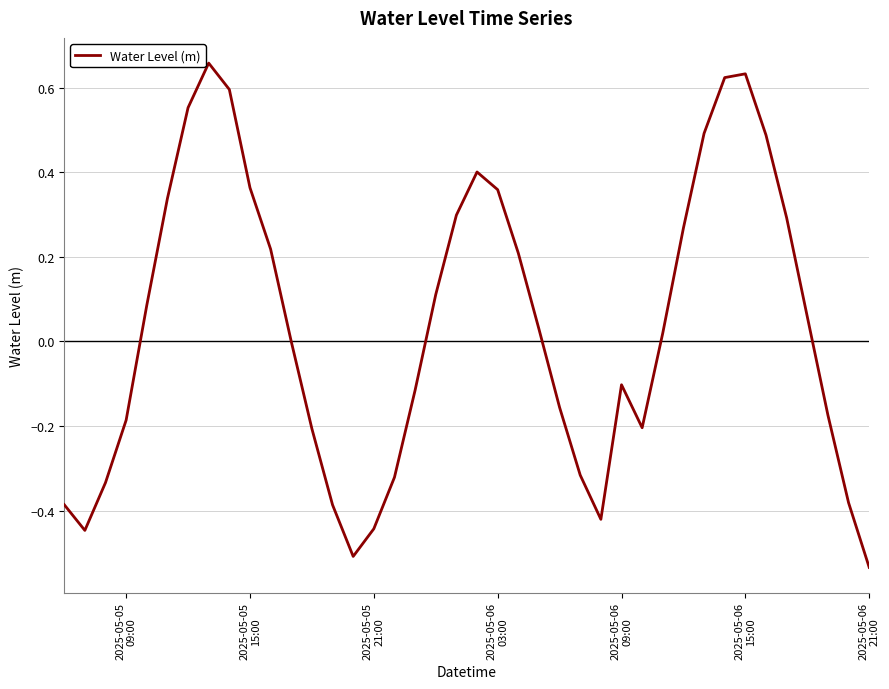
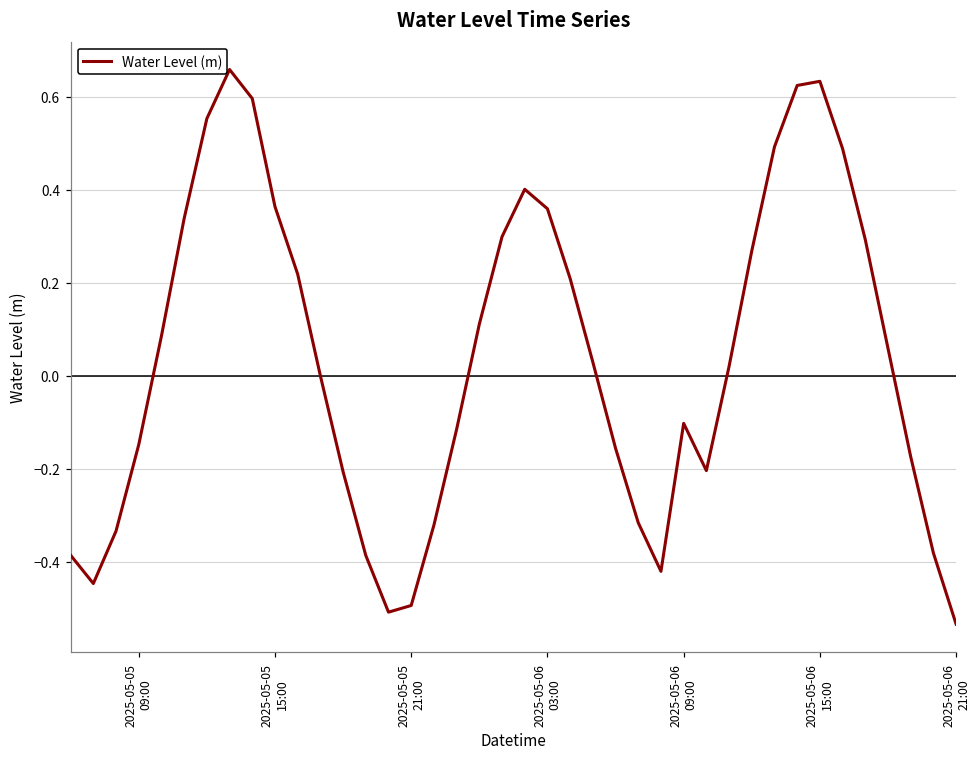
2025-05-05 09:00: -0.19 -> -0.15
2025-05-05 21:00: -0.44 -> -0.49
